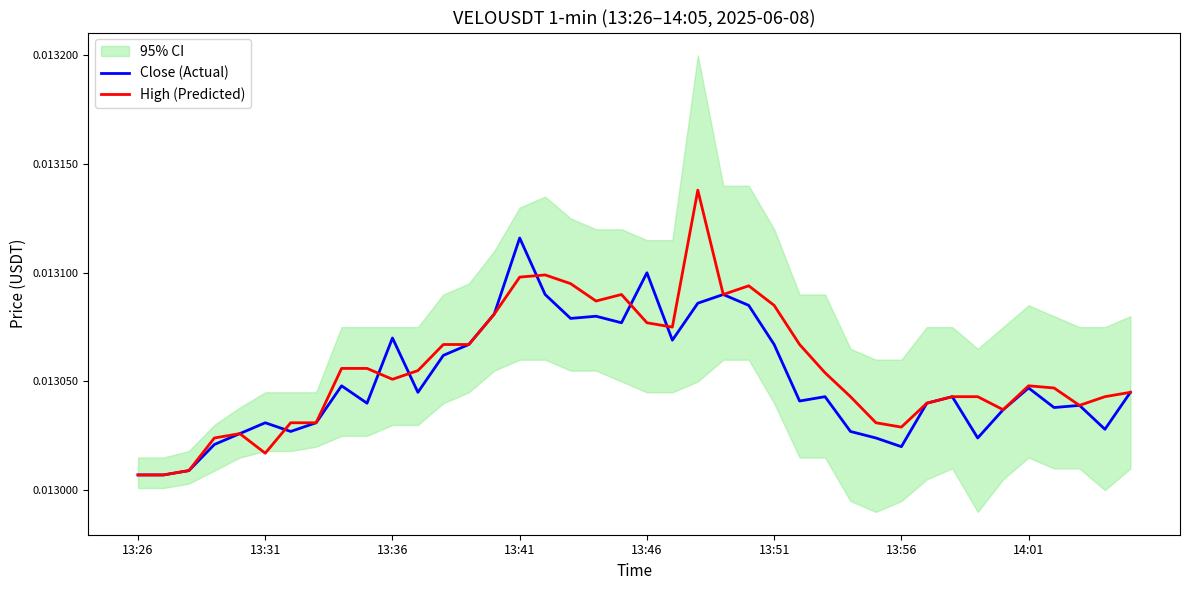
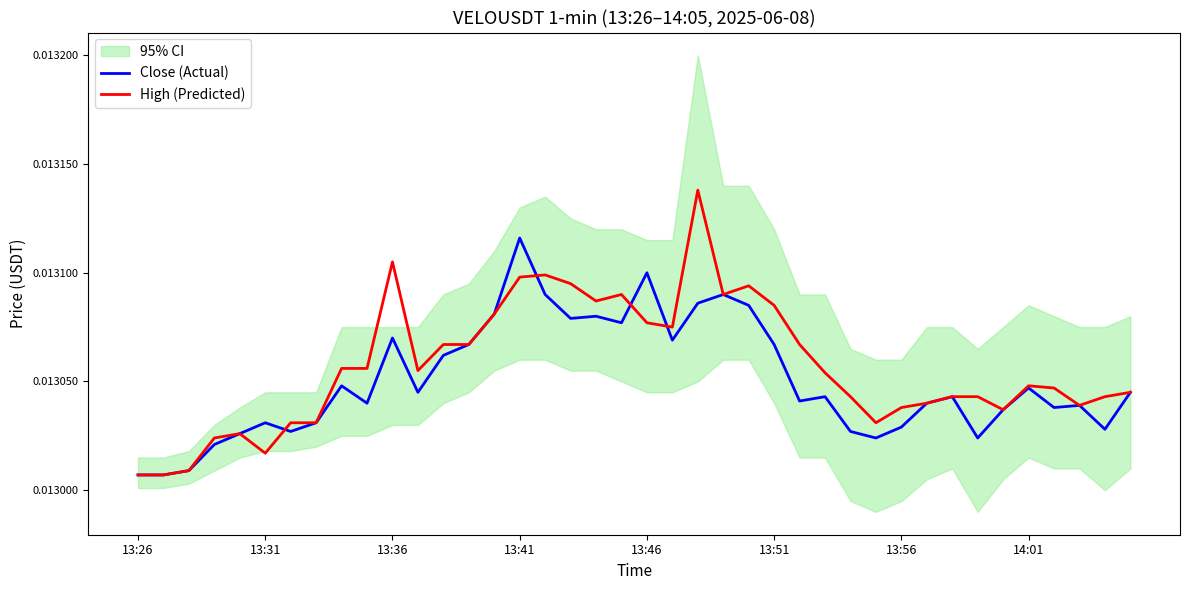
High (Predicted), 13:36: 0.013051 -> 0.013105
Close (Actual), 13:56: 0.013020 -> 0.013029
High (Predicted), 13:56: 0.013029 -> 0.013038
